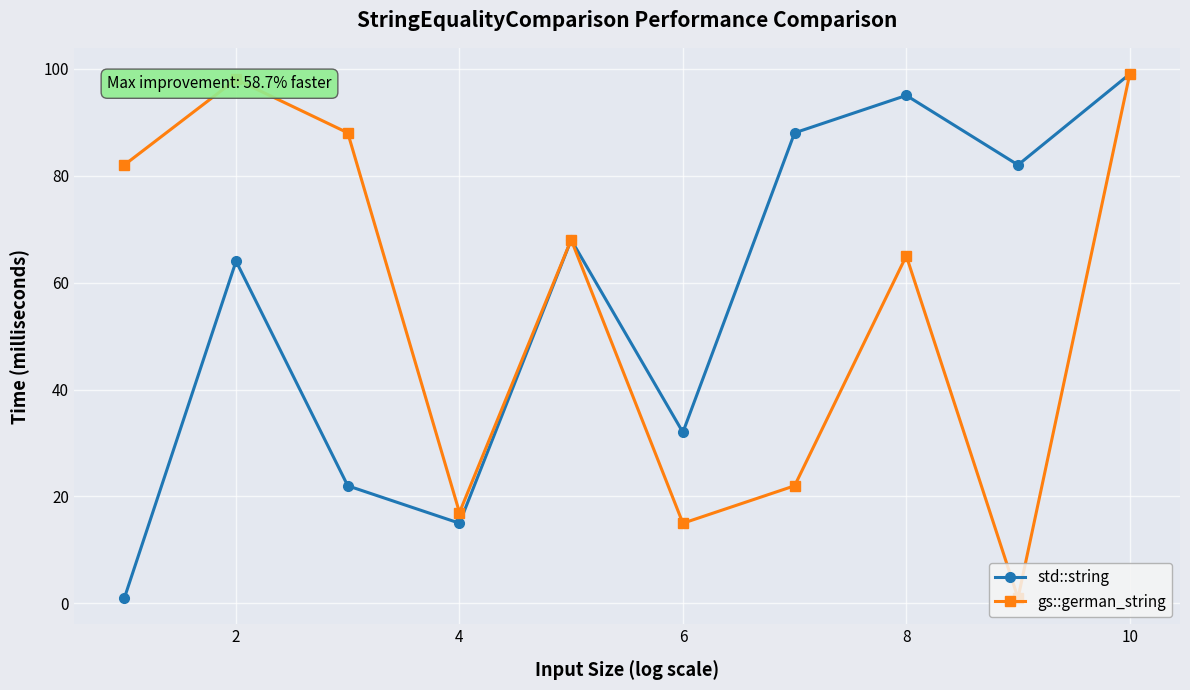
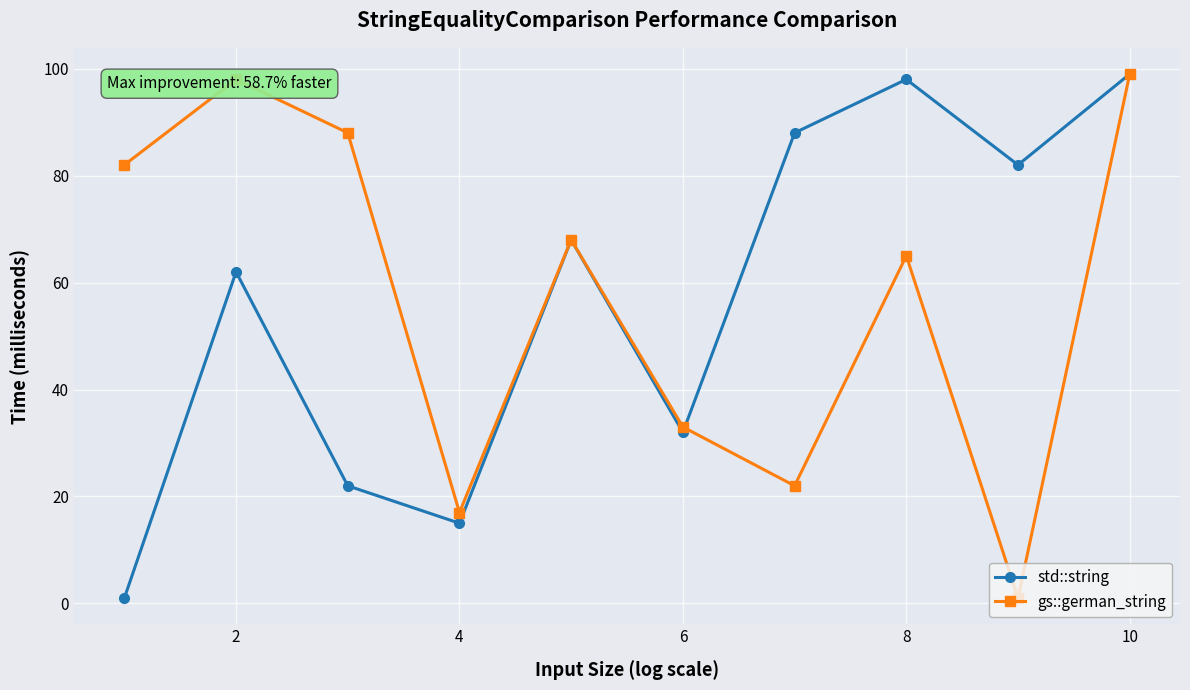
std::string, 2: 64 -> 62
gs::german_string, 6: 15 -> 33
std::string, 8: 95 -> 98
